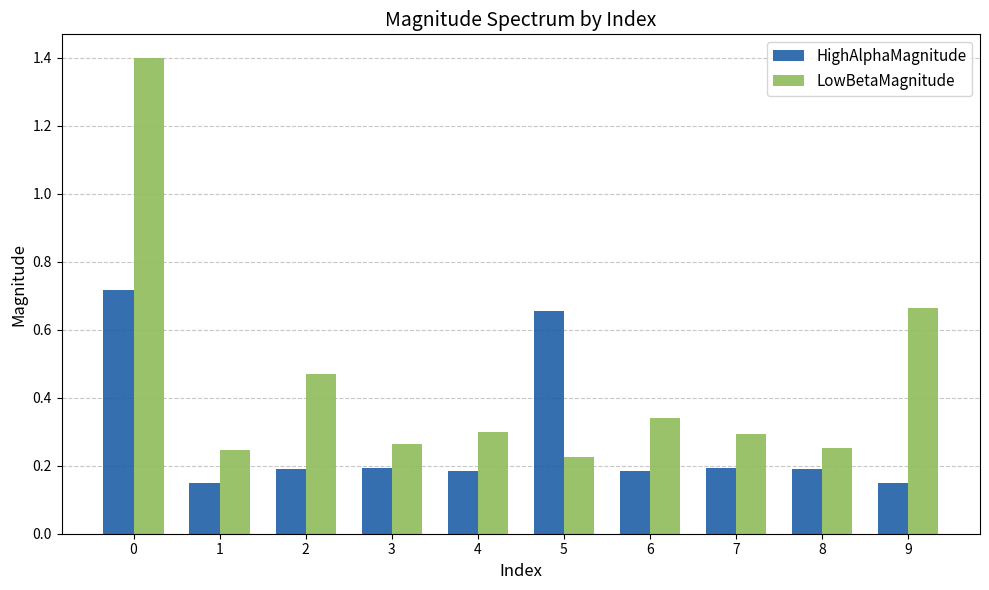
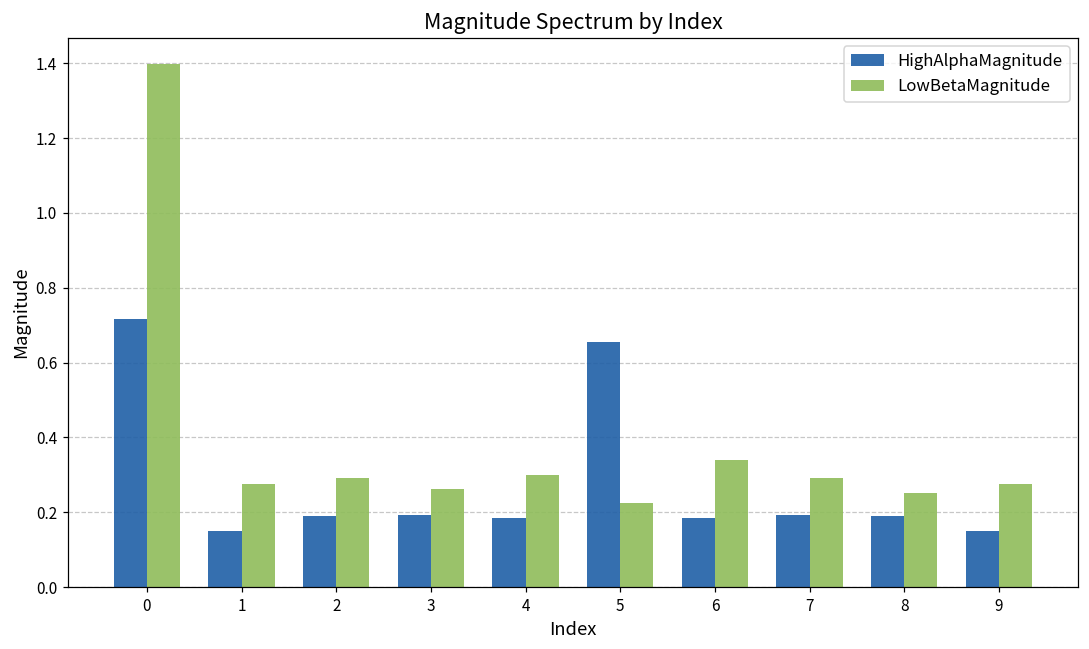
LowBetaMagnitude, 1: 0.24 -> 0.28
LowBetaMagnitude, 2: 0.47 -> 0.29
LowBetaMagnitude, 9: 0.66 -> 0.28
